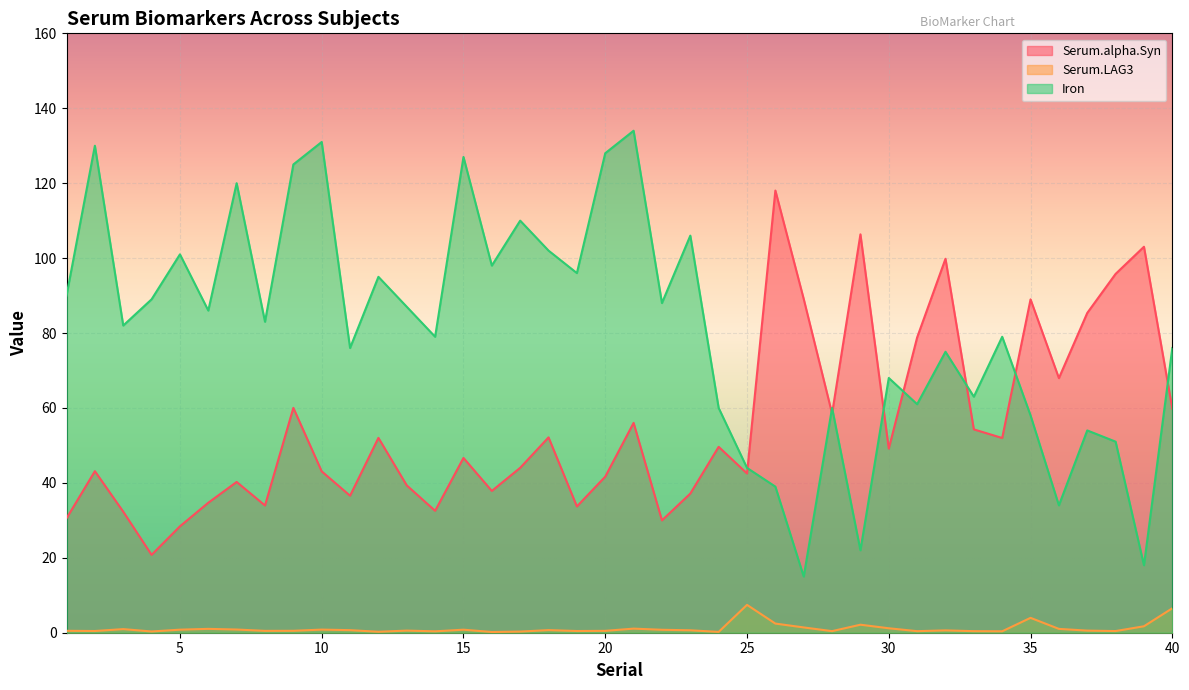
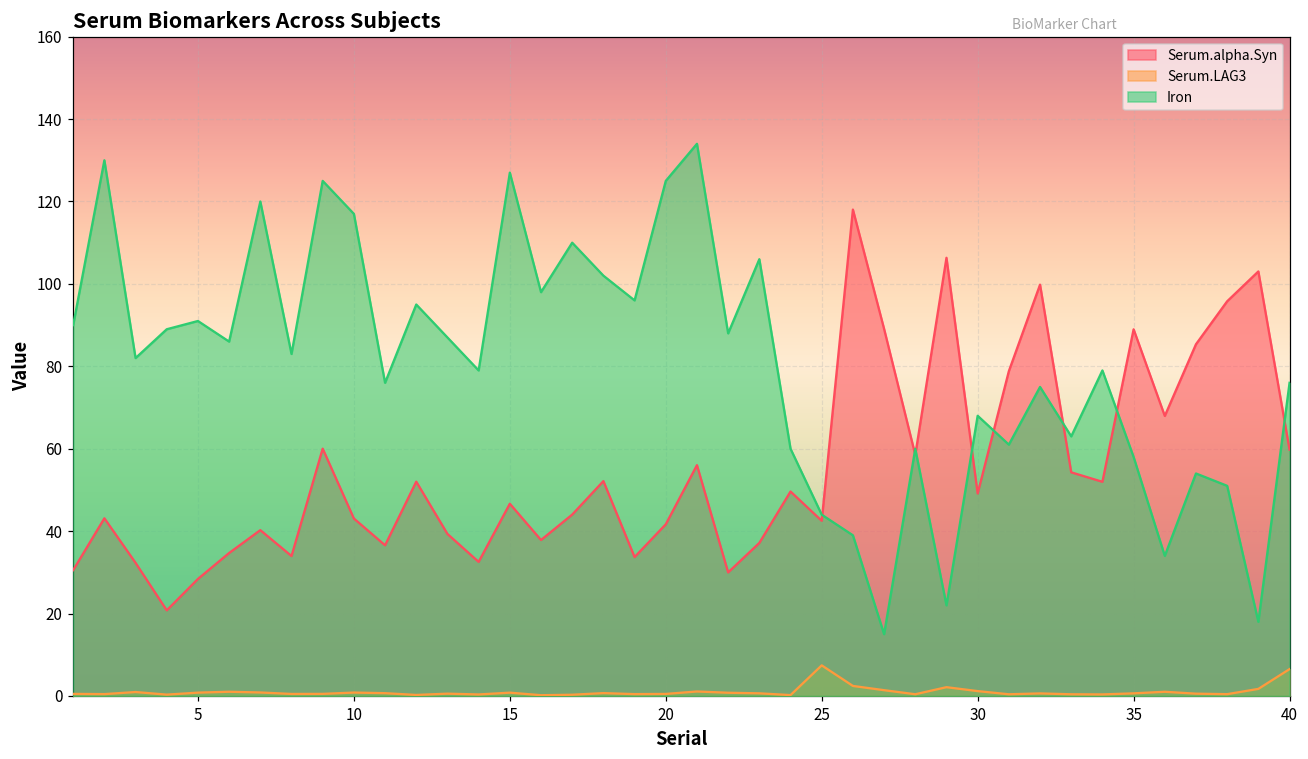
Iron, 5: 101 -> 91
Iron, 10: 131 -> 117
Iron, 20: 128 -> 125
Serum.LAG3, 35: 4 -> 1
